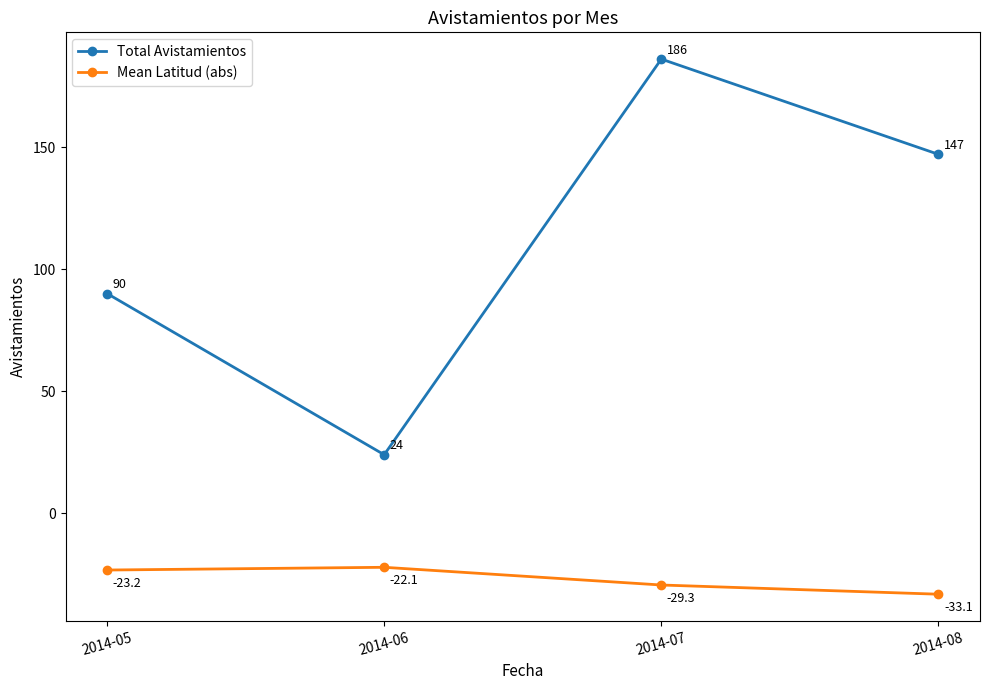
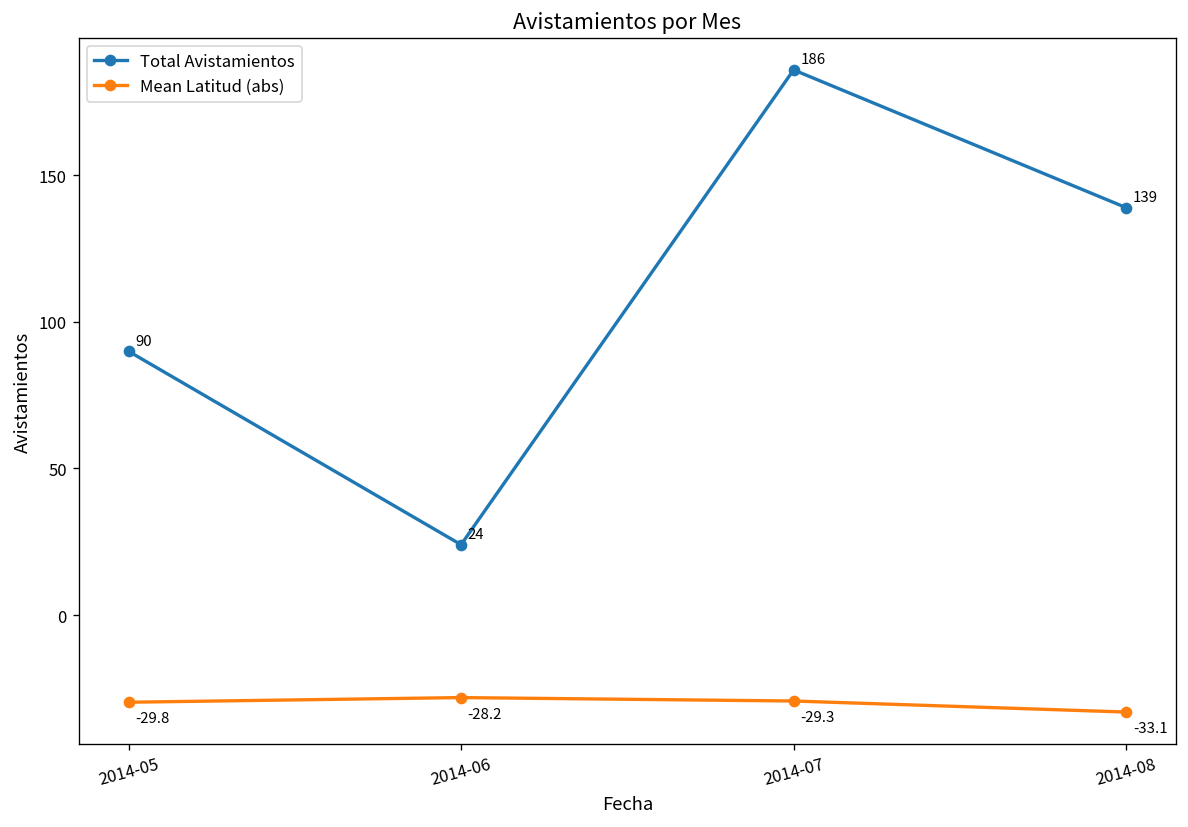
Mean Latitud (abs), 2014-05: -23.2 -> -29.8
Mean Latitud (abs), 2014-06: -22.1 -> -28.2
Total Avistamientos, 2014-08: 147 -> 139
